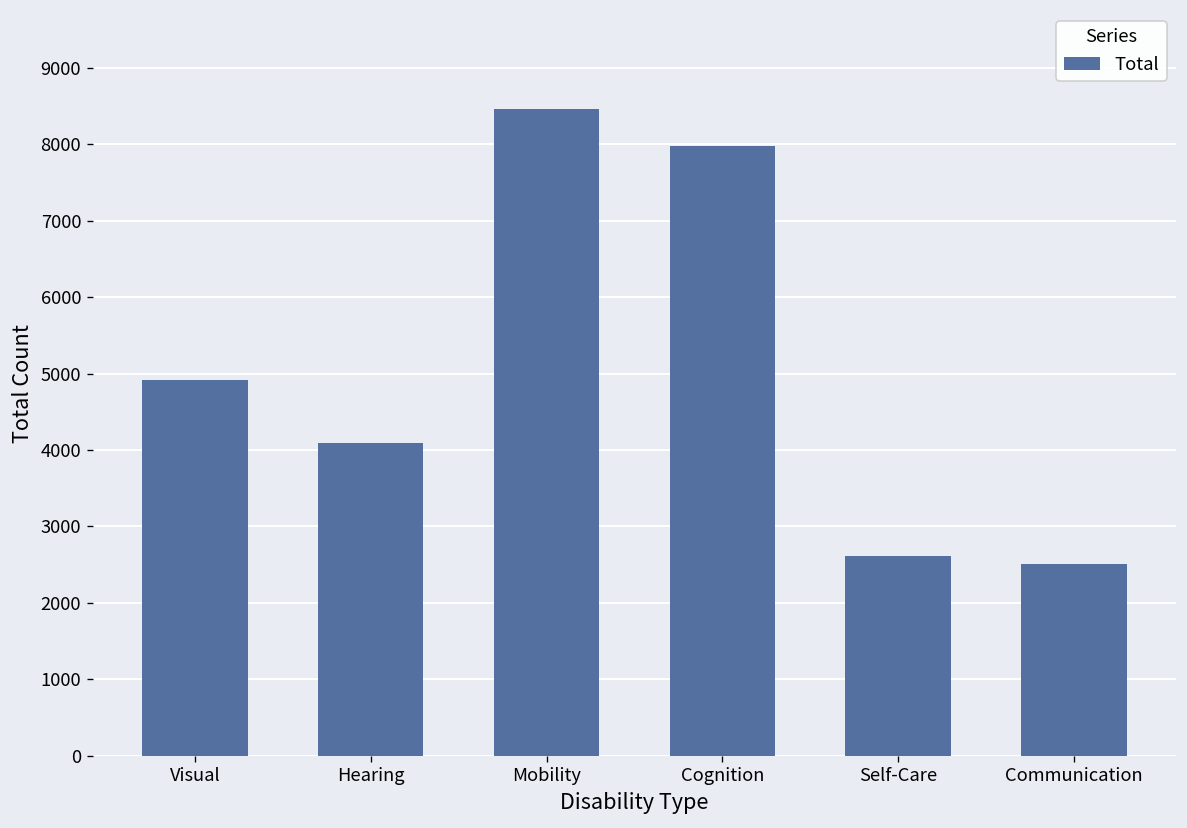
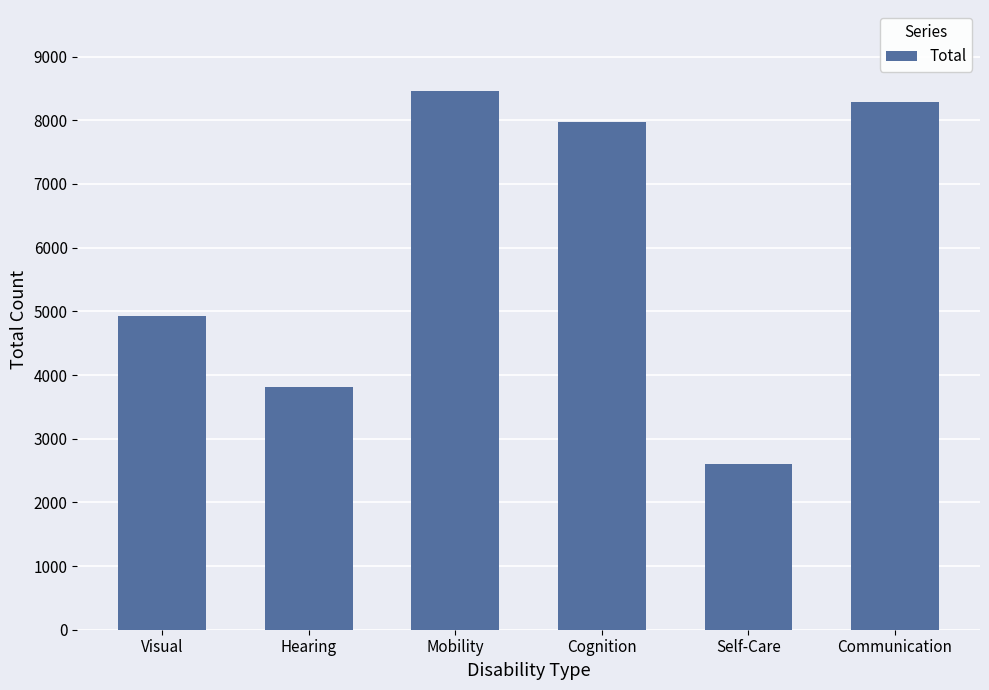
Hearing: 4100 -> 3800
Communication: 2500 -> 8300
